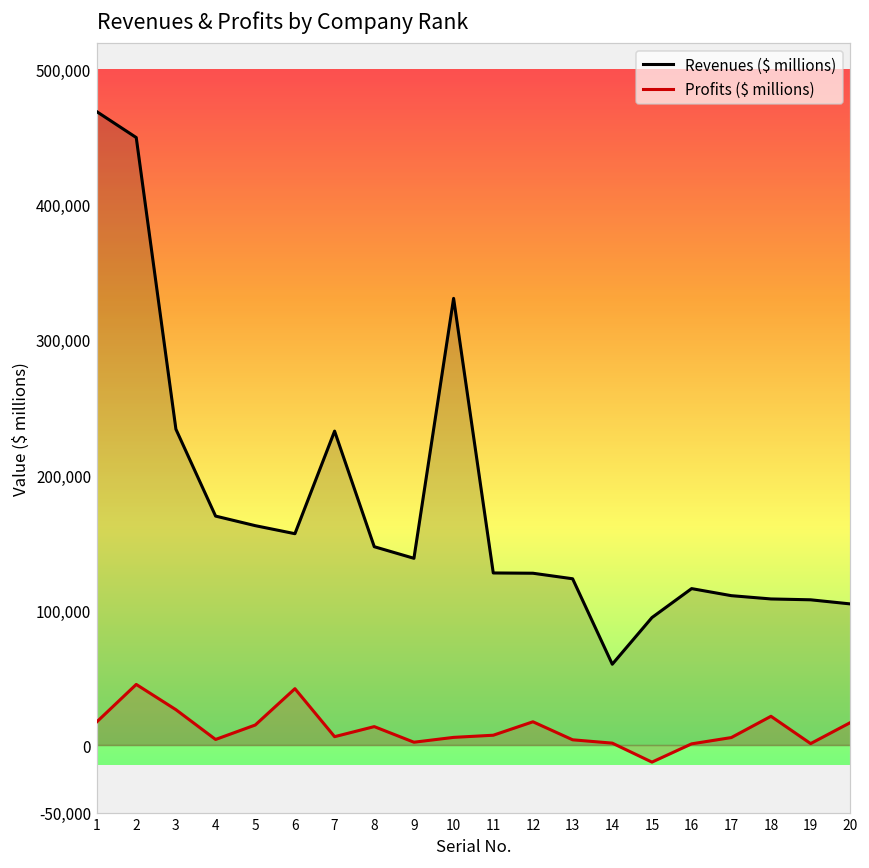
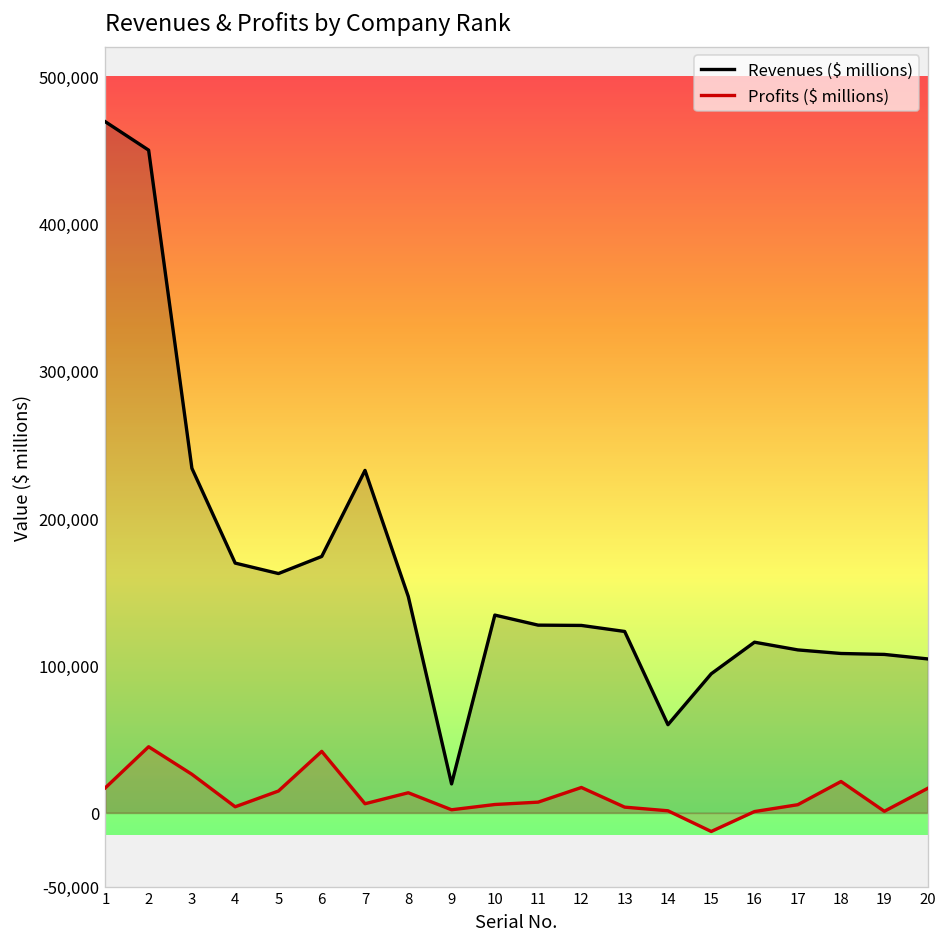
Revenues ($ millions), 6: 157,000 -> 174,000
Revenues ($ millions), 9: 138,000 -> 20,000
Revenues ($ millions), 10: 331,000 -> 134,000
